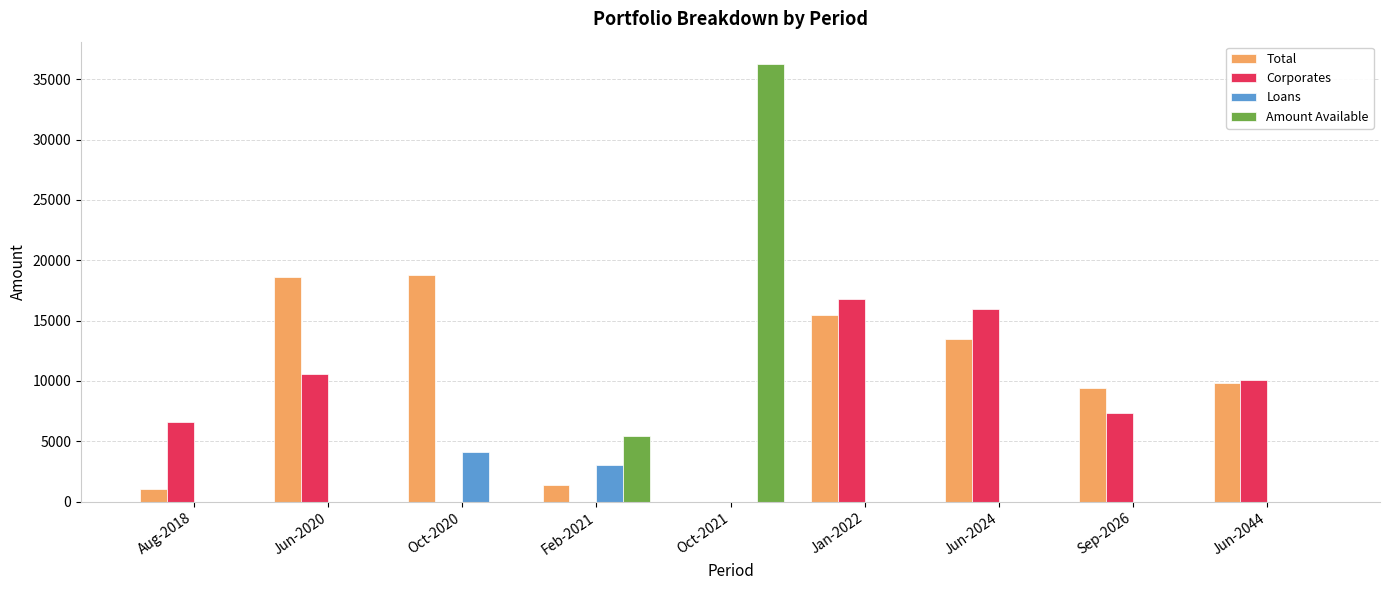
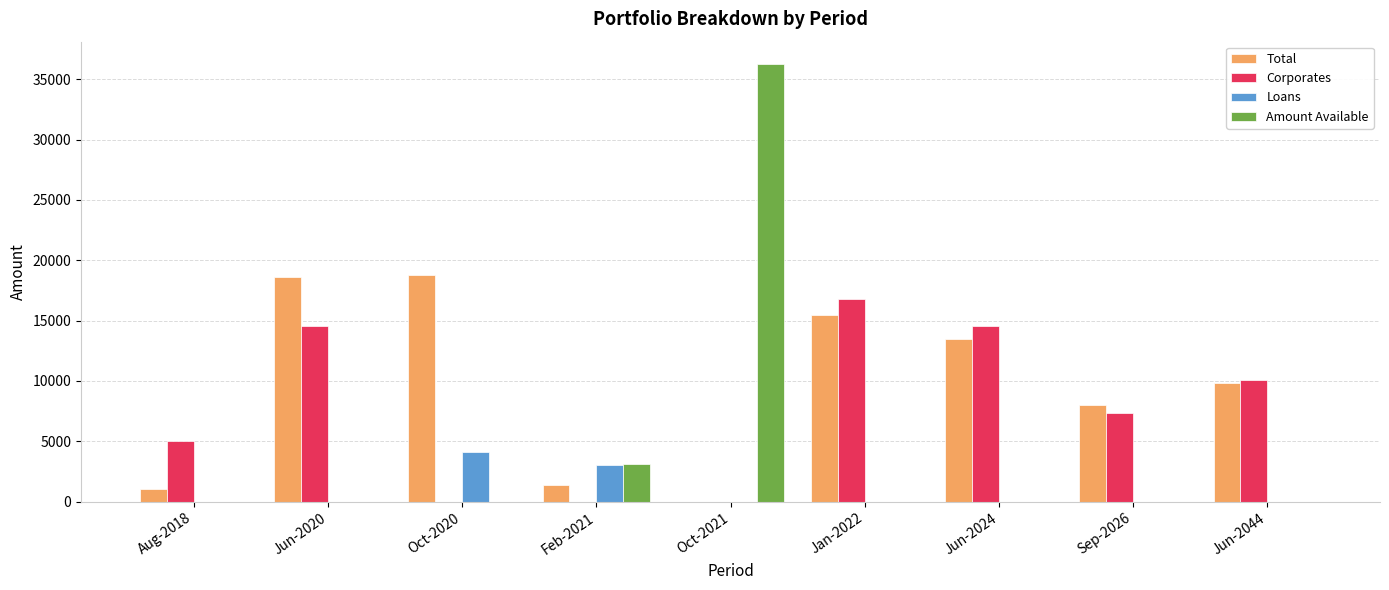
Corporates, Aug-2018: 6600 -> 5000
Corporates, Jun-2020: 10600 -> 14500
Amount Available, Feb-2021: 5400 -> 3100
Corporates, Jun-2024: 15900 -> 14500
Total, Sep-2026: 9400 -> 8000
